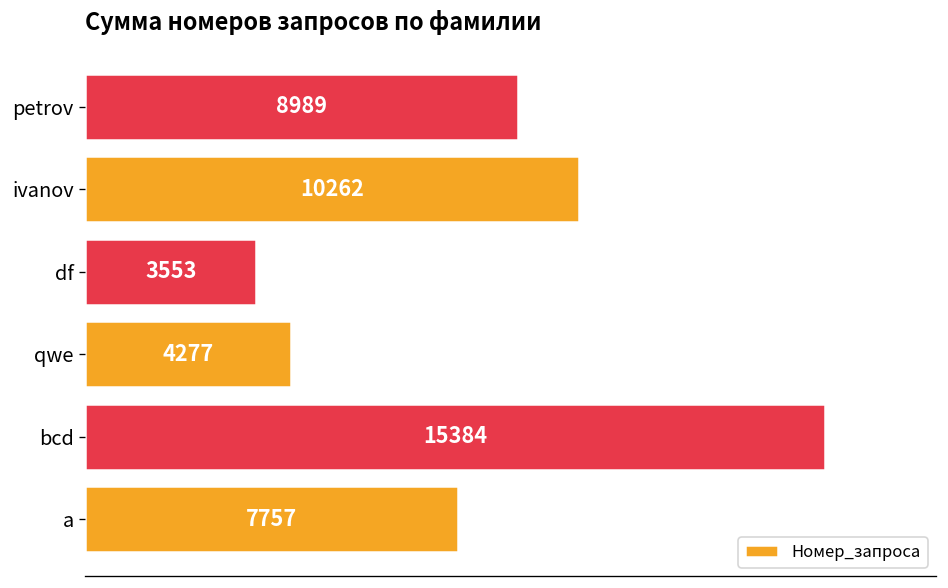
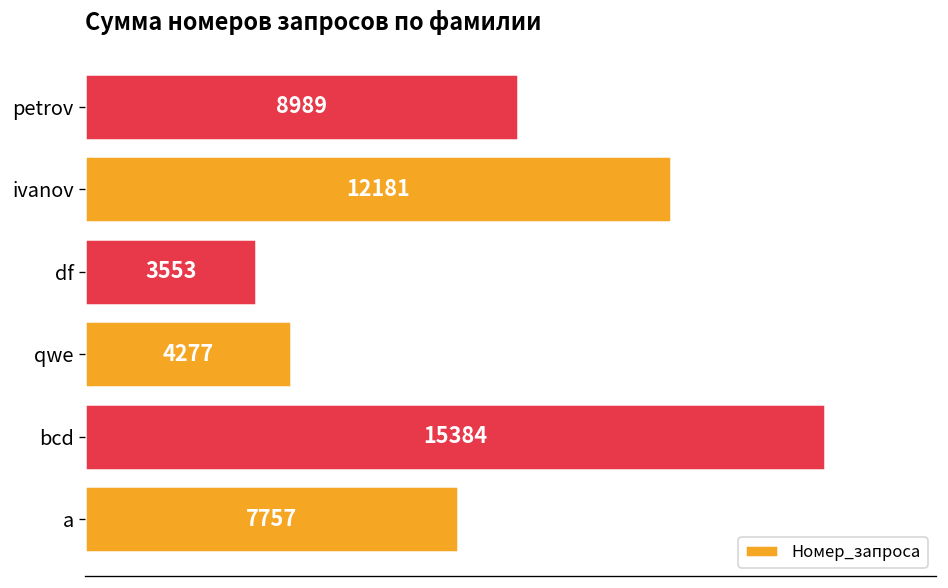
ivanov: 10262 -> 12181
